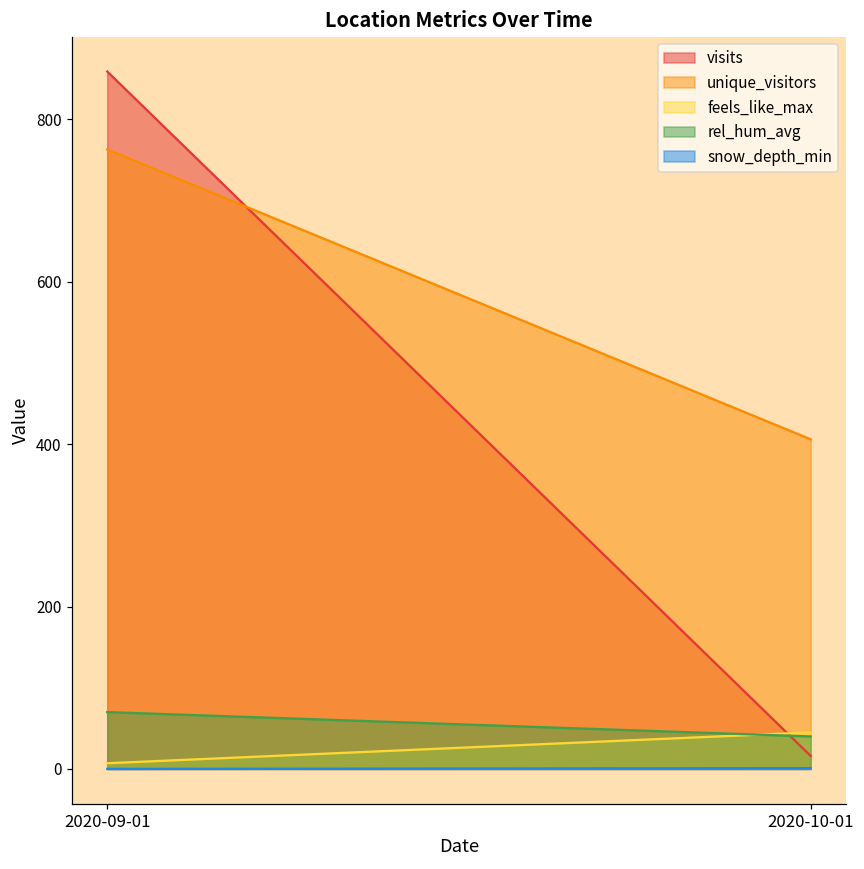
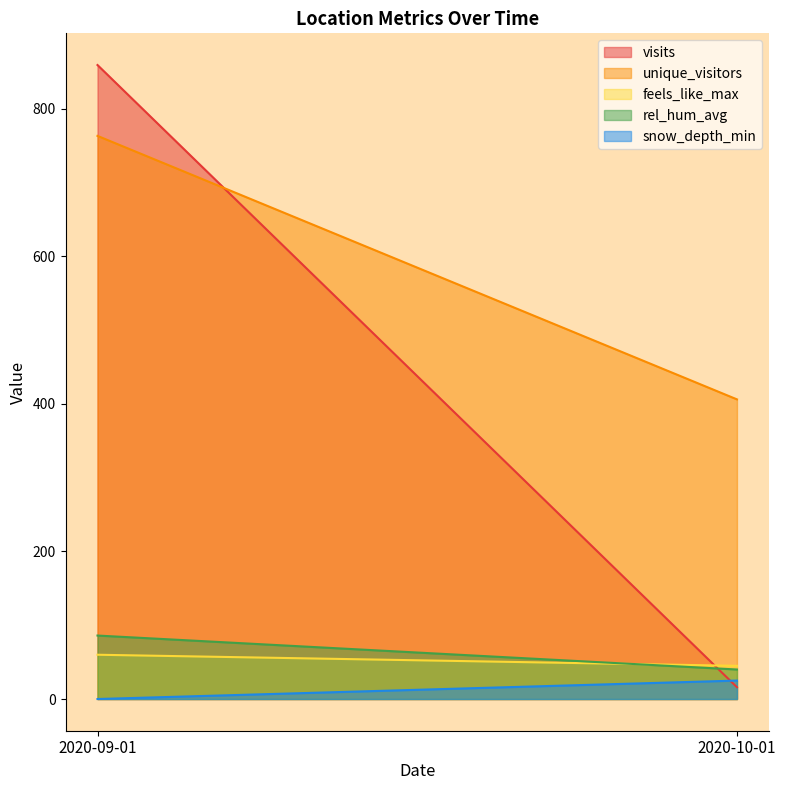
feels_like_max, 2020-09-01: 10 -> 60
rel_hum_avg, 2020-09-01: 70 -> 90
snow_depth_min, 2020-10-01: 0 -> 30
